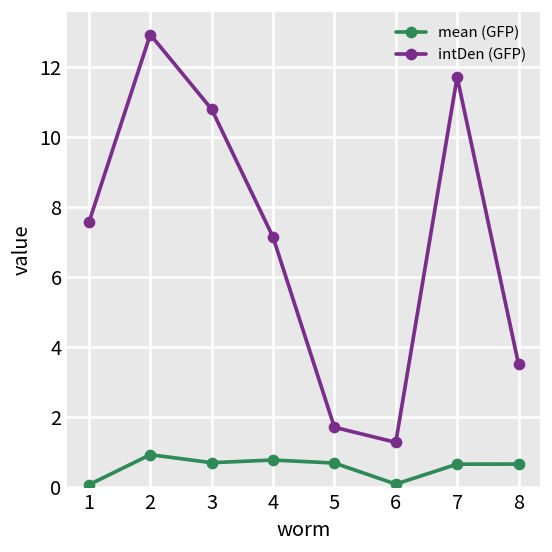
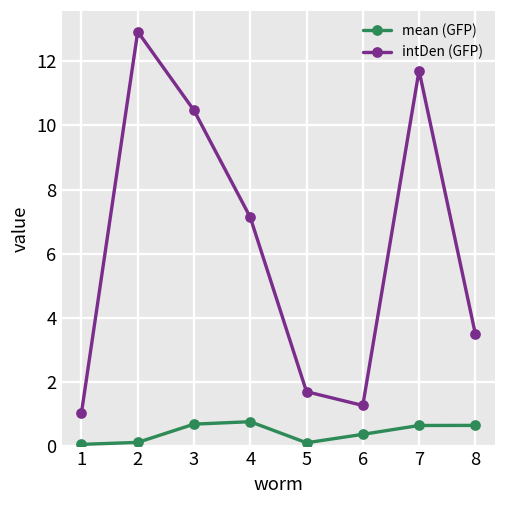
intDen (GFP), 1: 7.6 -> 1.0
mean (GFP), 2: 0.9 -> 0.1
intDen (GFP), 3: 10.8 -> 10.5
mean (GFP), 5: 0.7 -> 0.1
mean (GFP), 6: 0.1 -> 0.4
